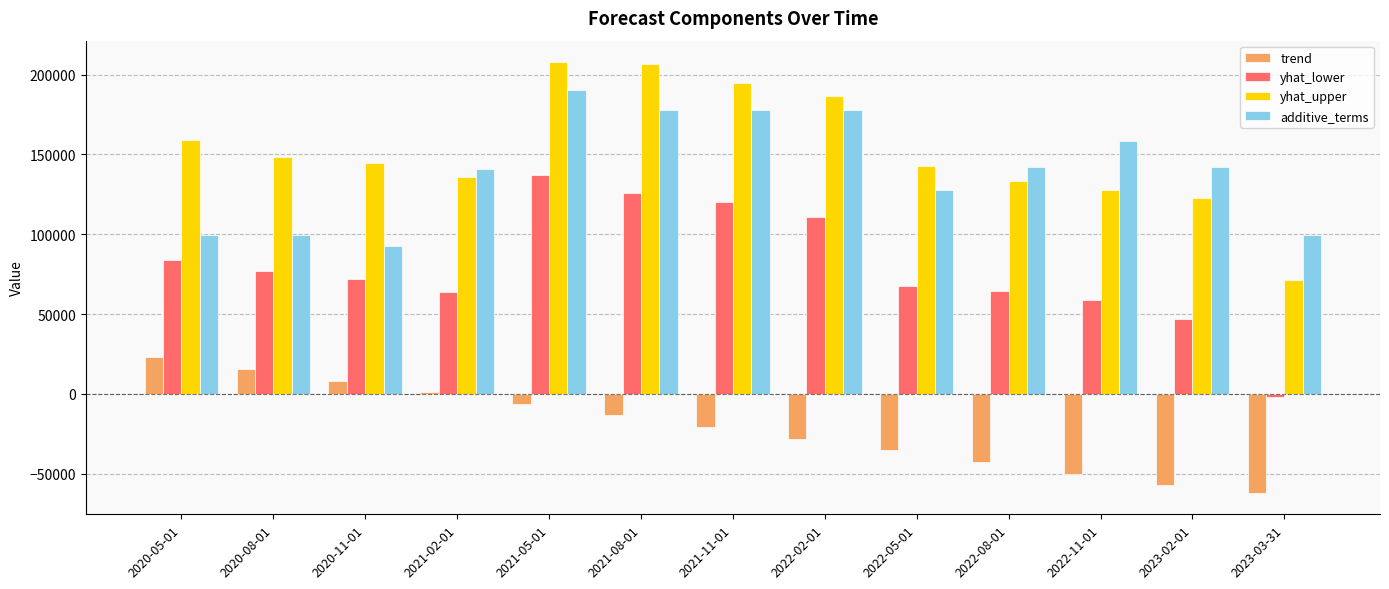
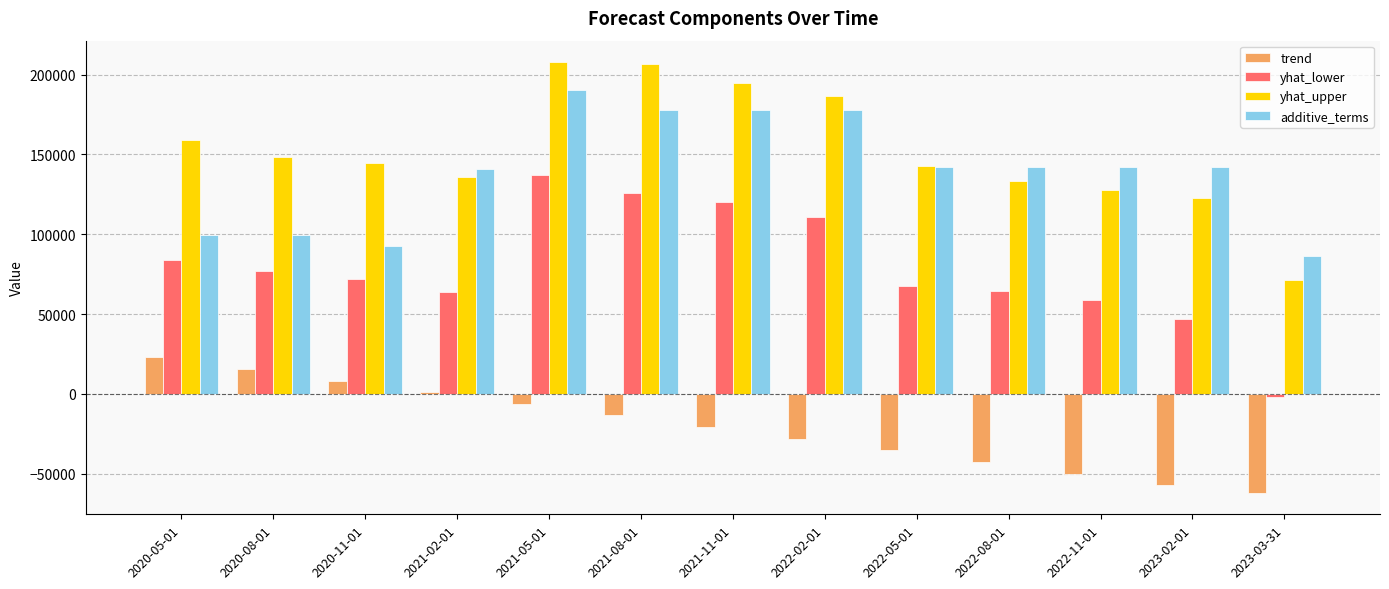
additive_terms, 2022-05-01: 128000 -> 142000
additive_terms, 2022-11-01: 158000 -> 142000
additive_terms, 2023-03-31: 99000 -> 87000
